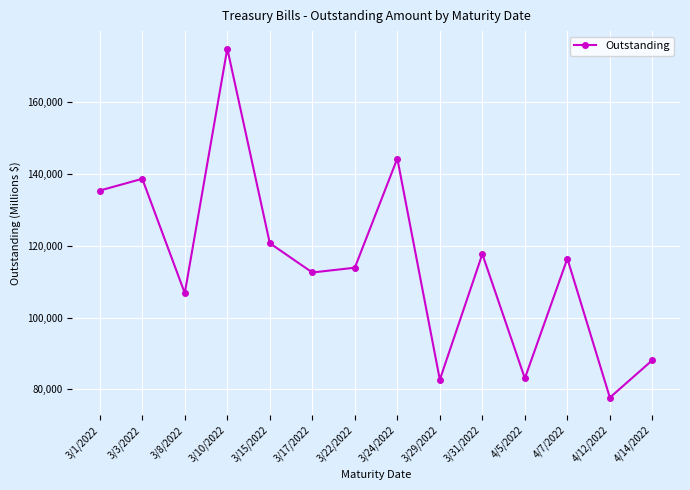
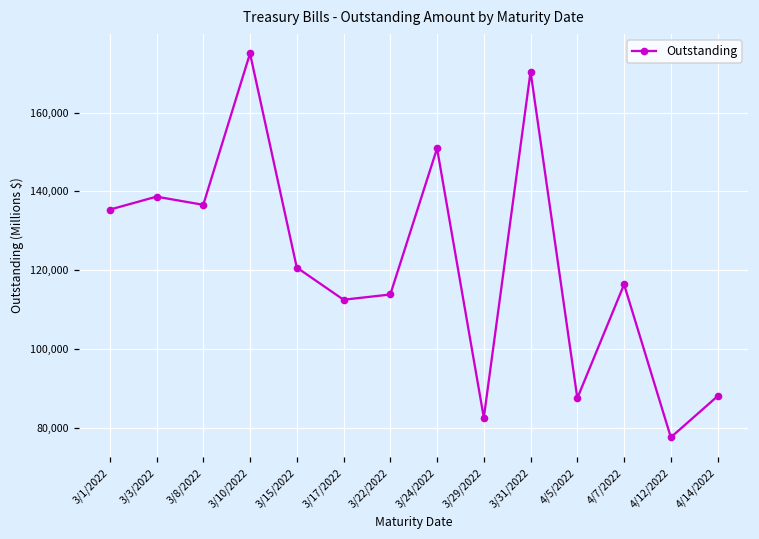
3/8/2022: 107,000 -> 137,000
3/24/2022: 144,000 -> 151,000
3/31/2022: 118,000 -> 170,000
4/5/2022: 83,000 -> 88,000
